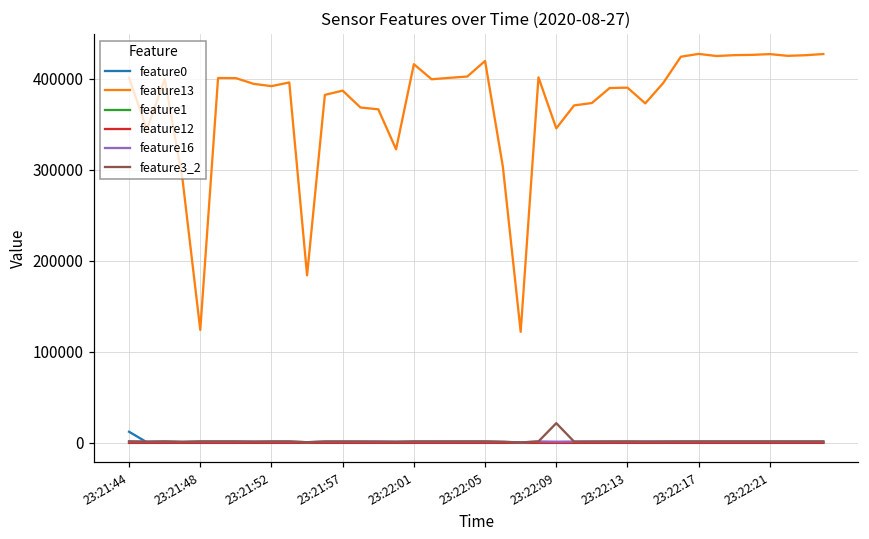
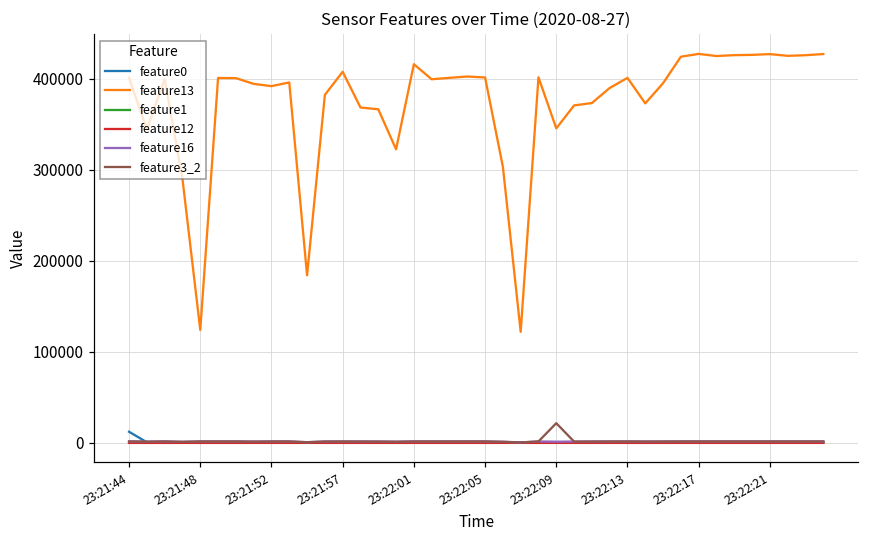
feature13, 23:21:57: 390000 -> 410000
feature13, 23:22:05: 420000 -> 400000
feature13, 23:22:13: 390000 -> 400000
